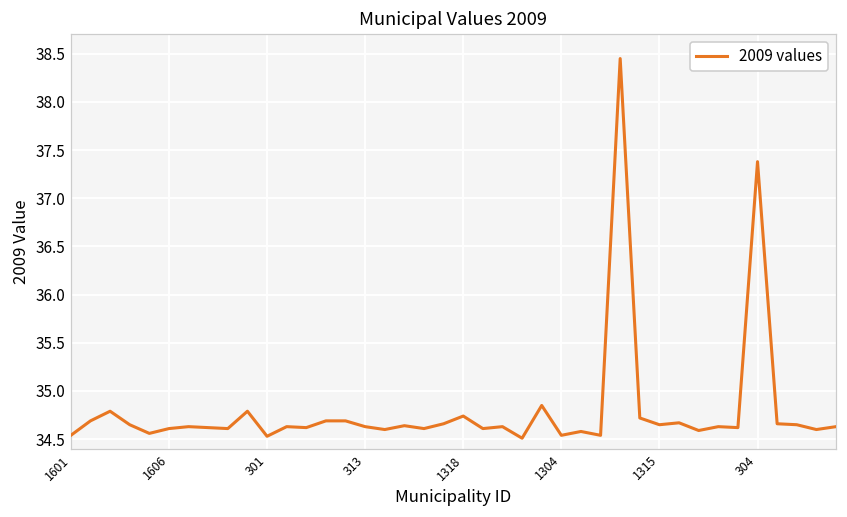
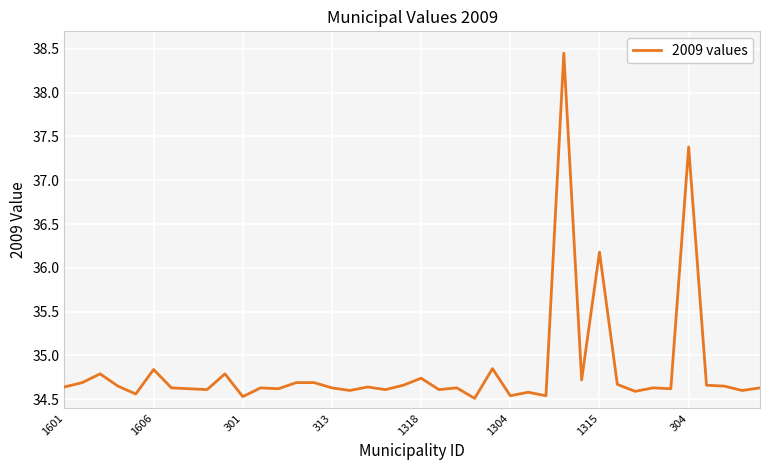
1601: 34.5 -> 34.6
1606: 34.6 -> 34.8
1315: 34.7 -> 36.2
